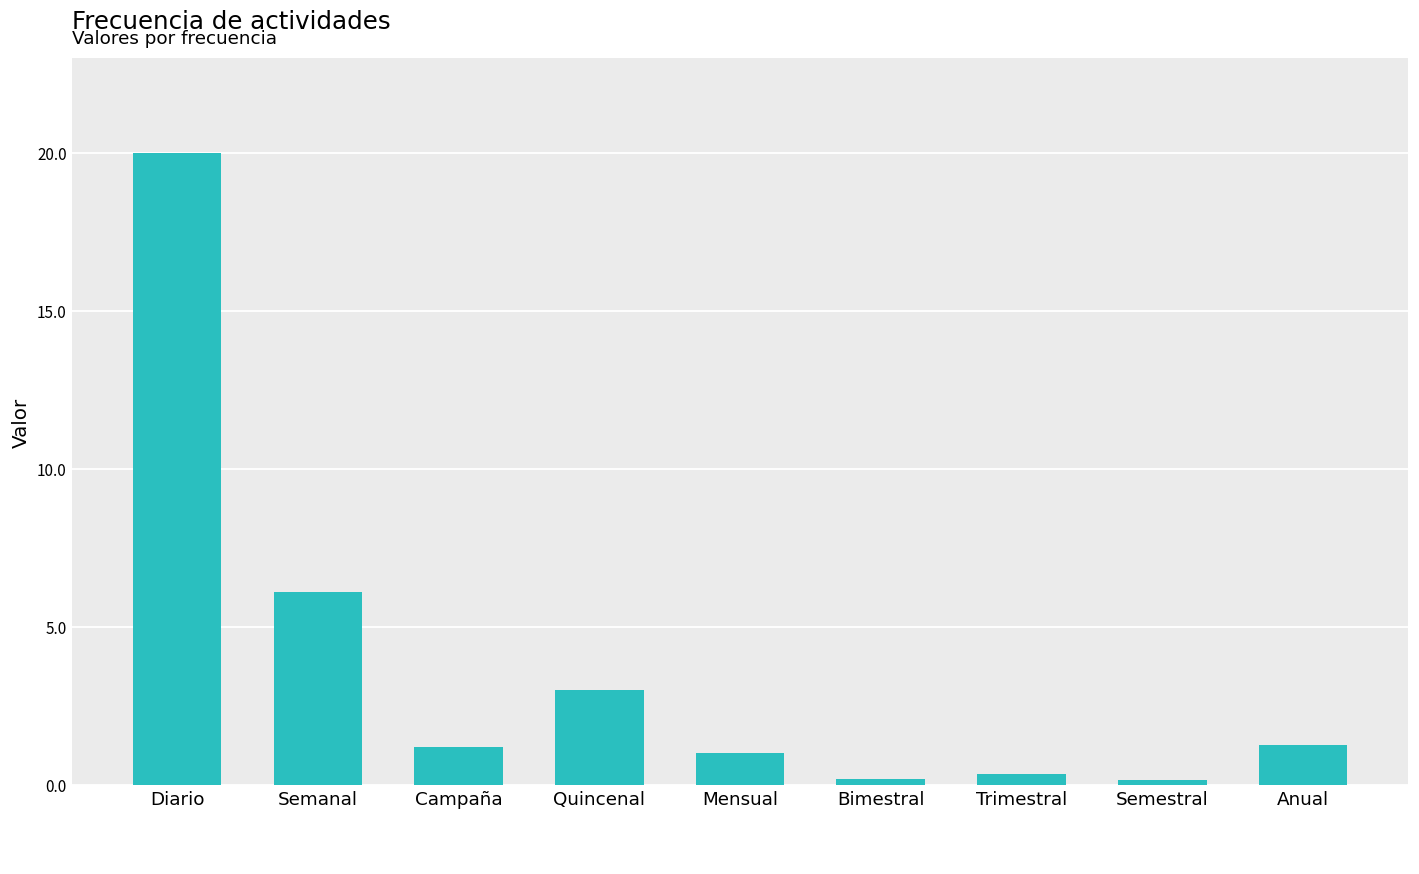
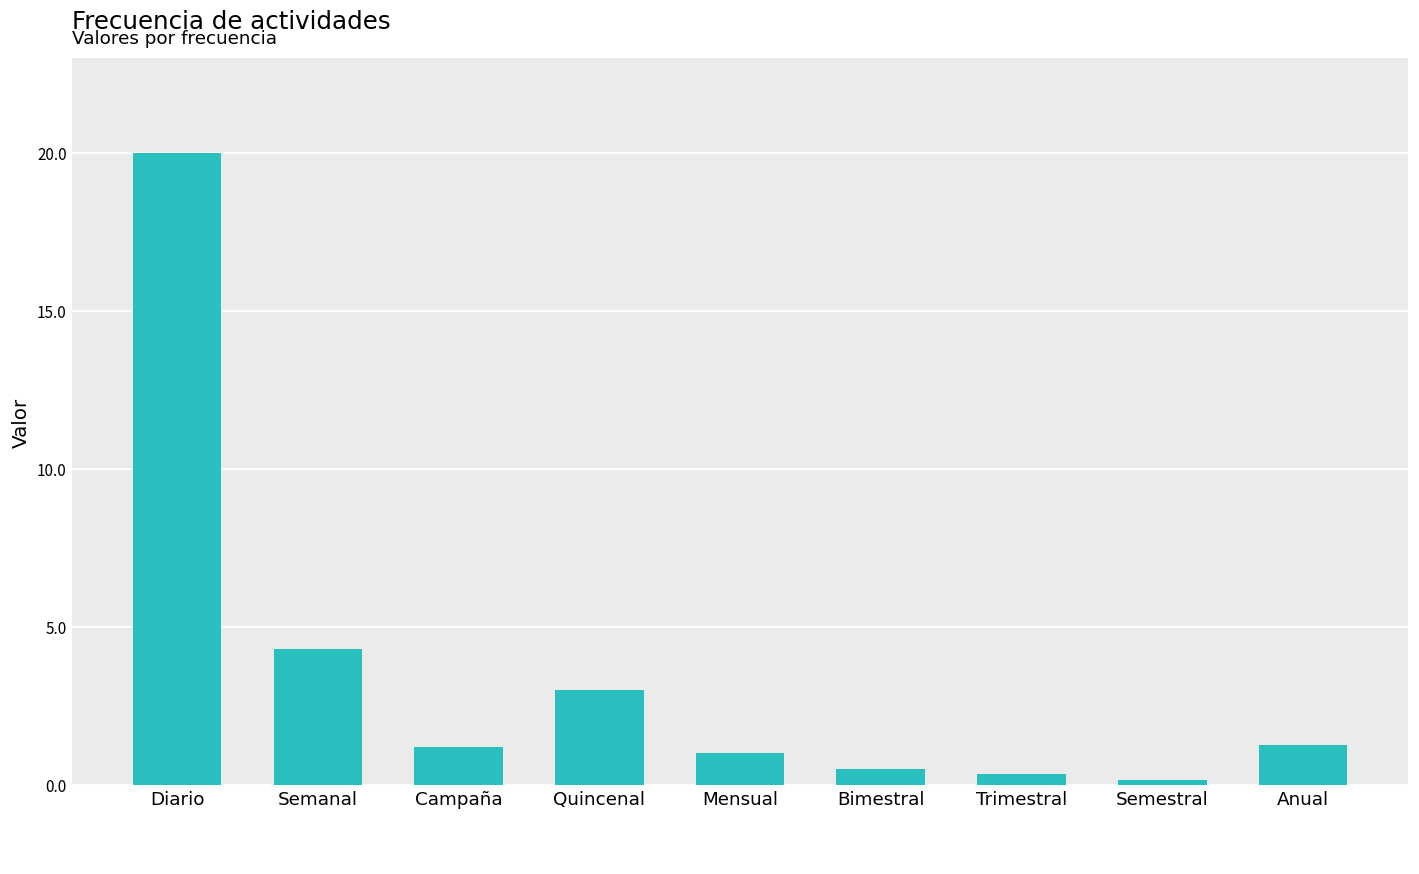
Semanal: 6.1 -> 4.3
Bimestral: 0.2 -> 0.5
